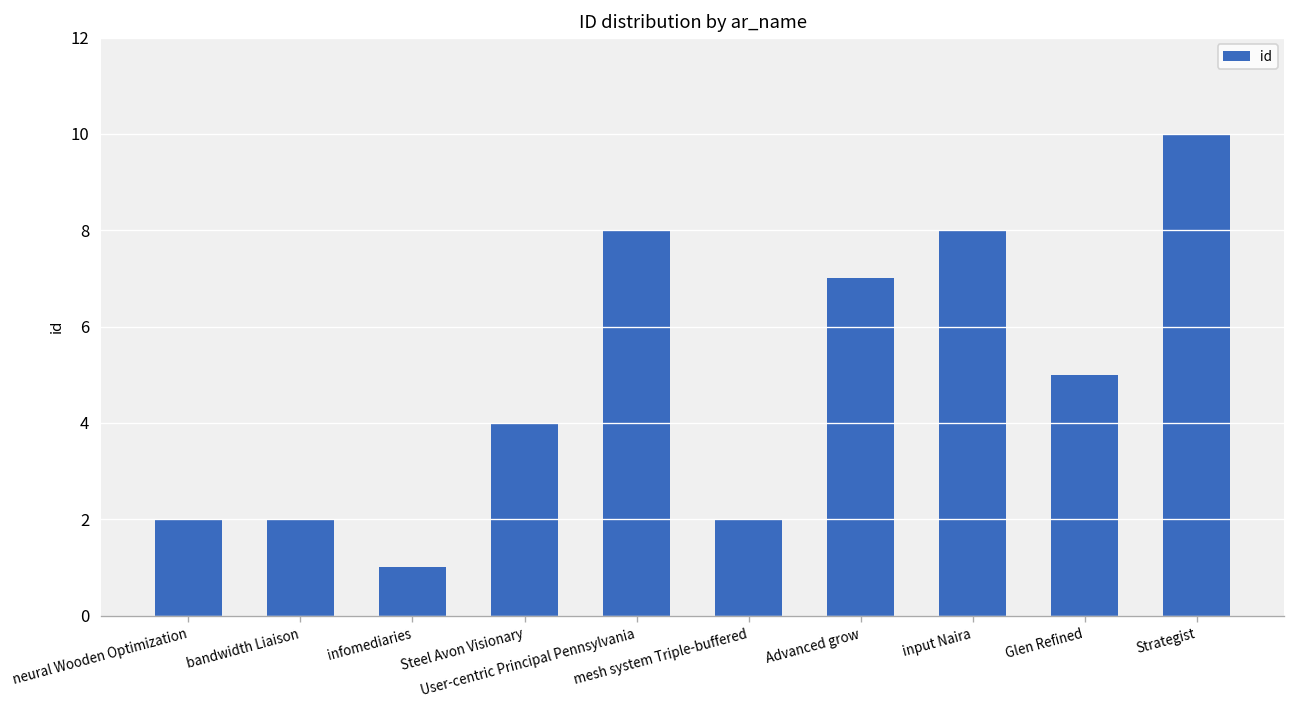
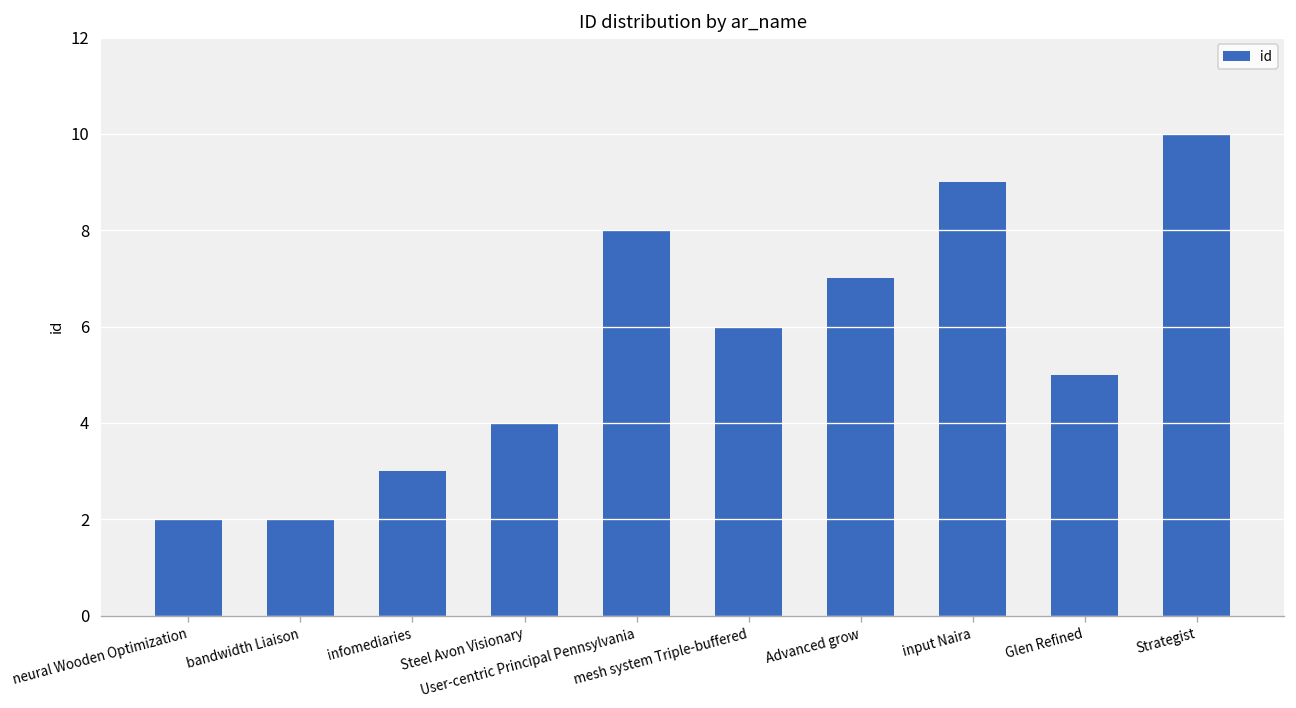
infomediaries: 1 -> 3
mesh system Triple-buffered: 2 -> 6
input Naira: 8 -> 9
